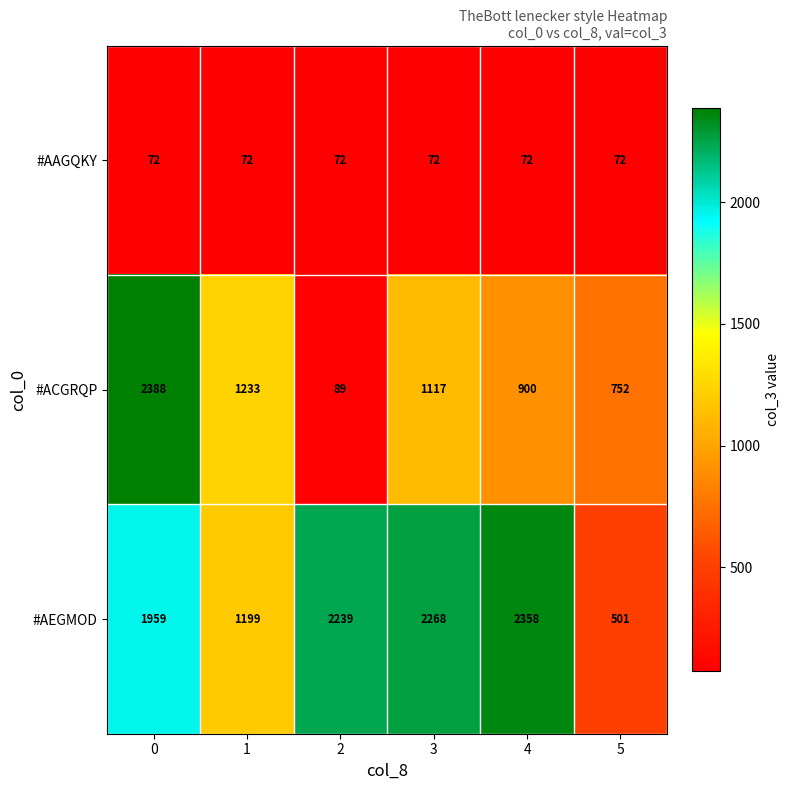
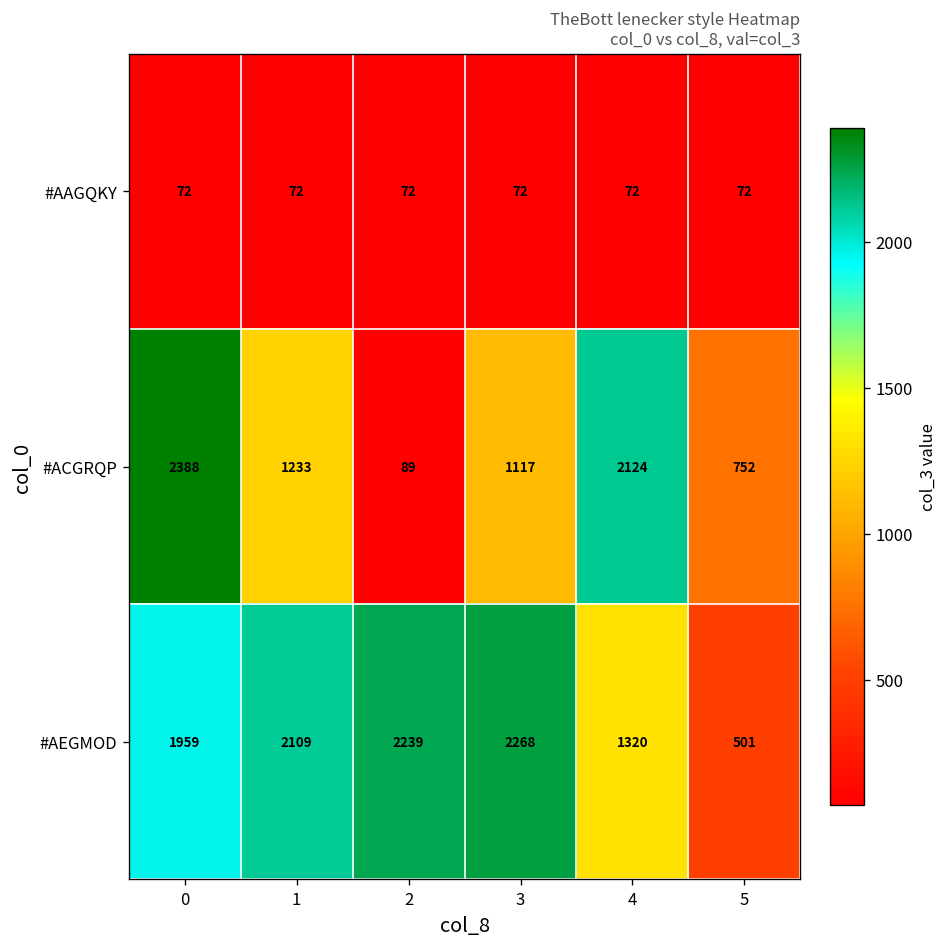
#ACGRQP, 4: 900 -> 2124
#AEGMOD, 1: 1199 -> 2109
#AEGMOD, 4: 2358 -> 1320
